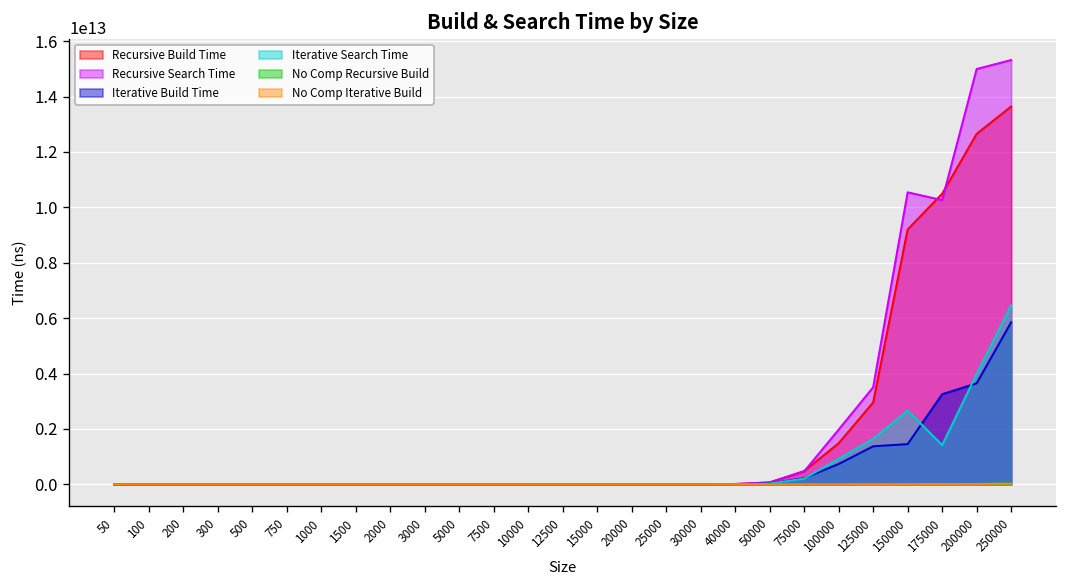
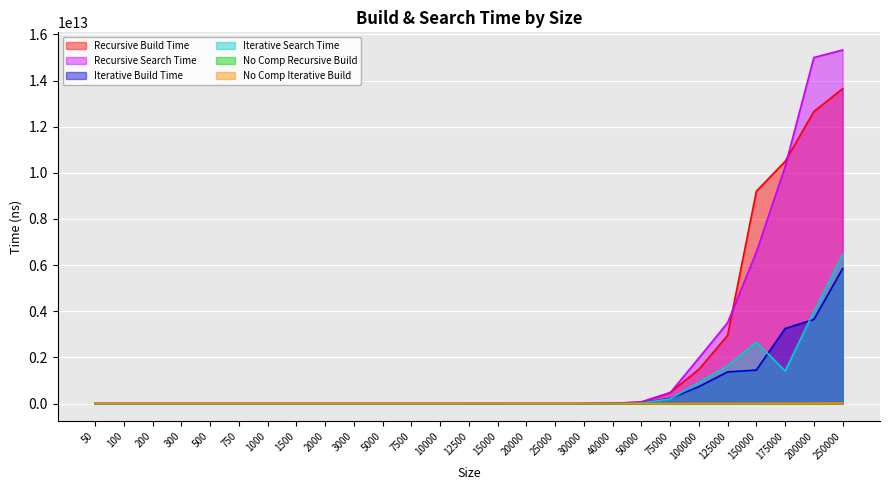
Recursive Search Time, 150000: 10500000000000 -> 6600000000000
